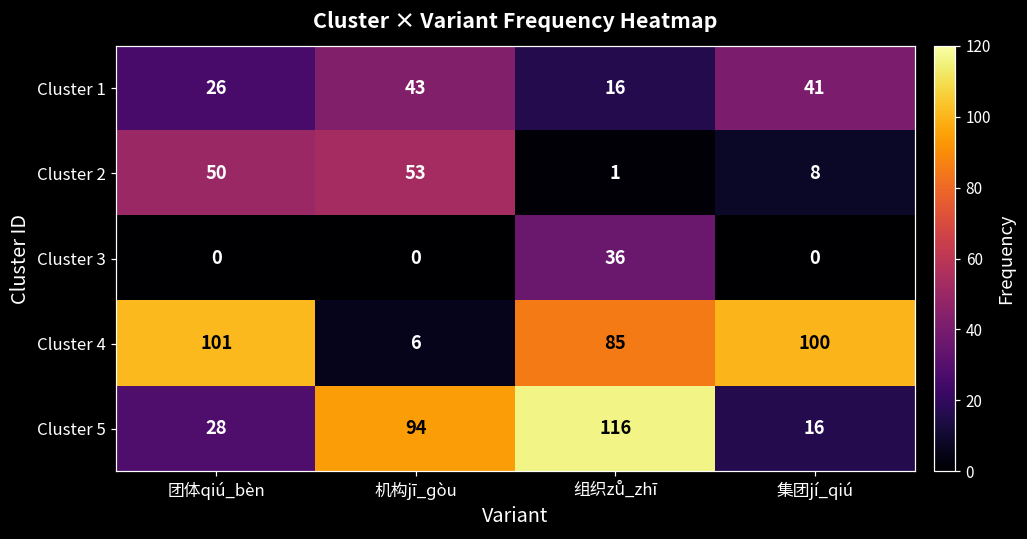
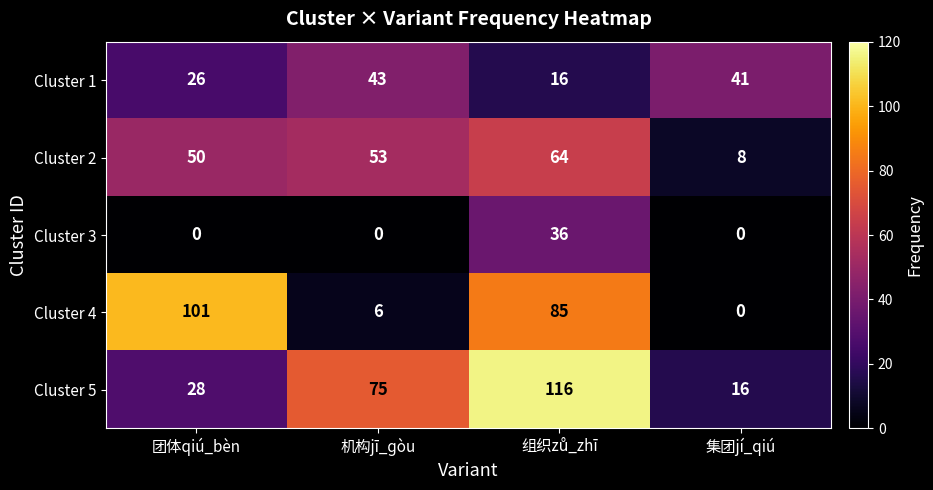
Cluster 2, 组织zů_zhī: 1 -> 64
Cluster 4, 集团jí_qiú: 100 -> 0
Cluster 5, 机构jī_ɡòu: 94 -> 75
